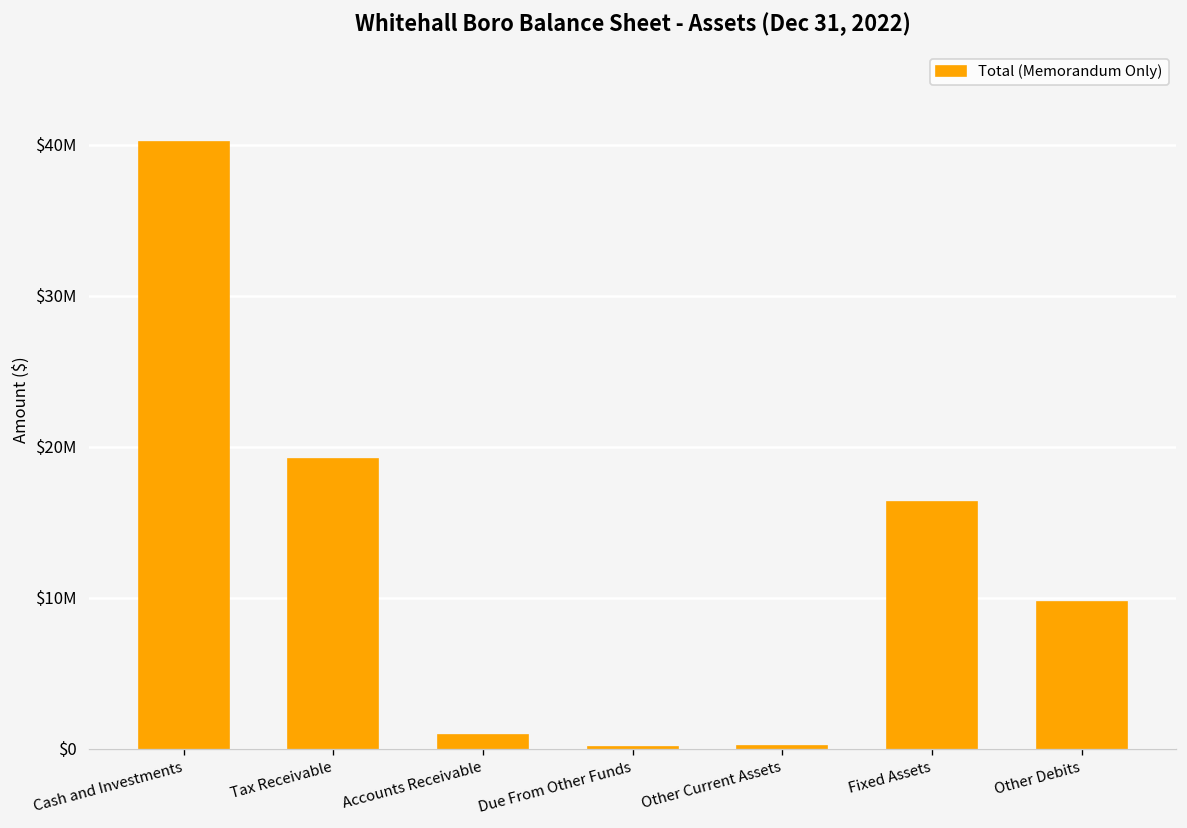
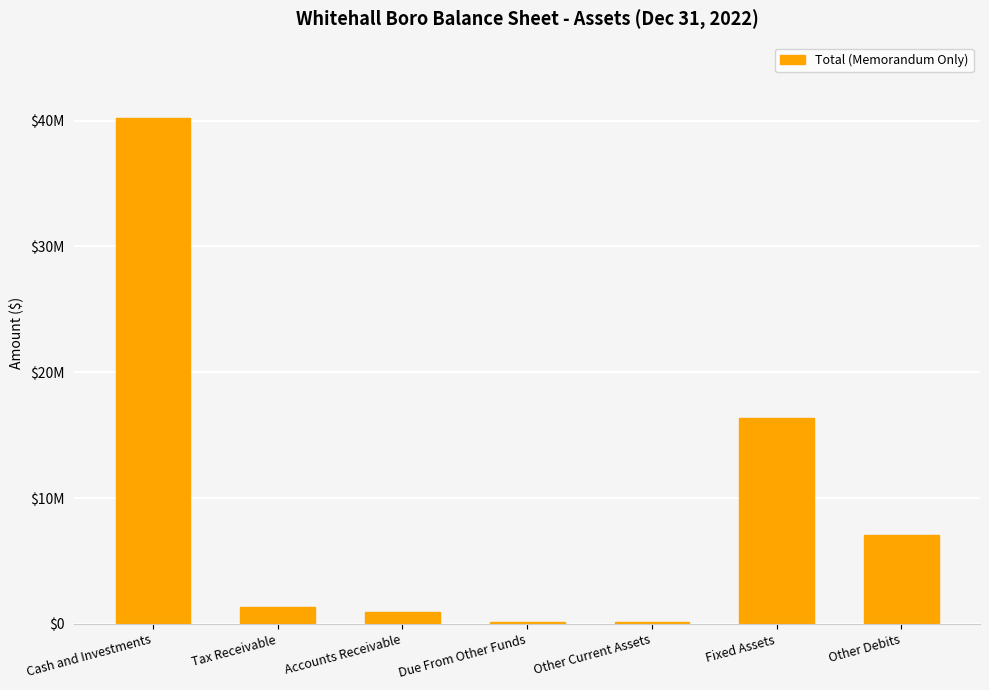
Tax Receivable: $19200000 -> $1400000
Other Debits: $9700000 -> $7000000
